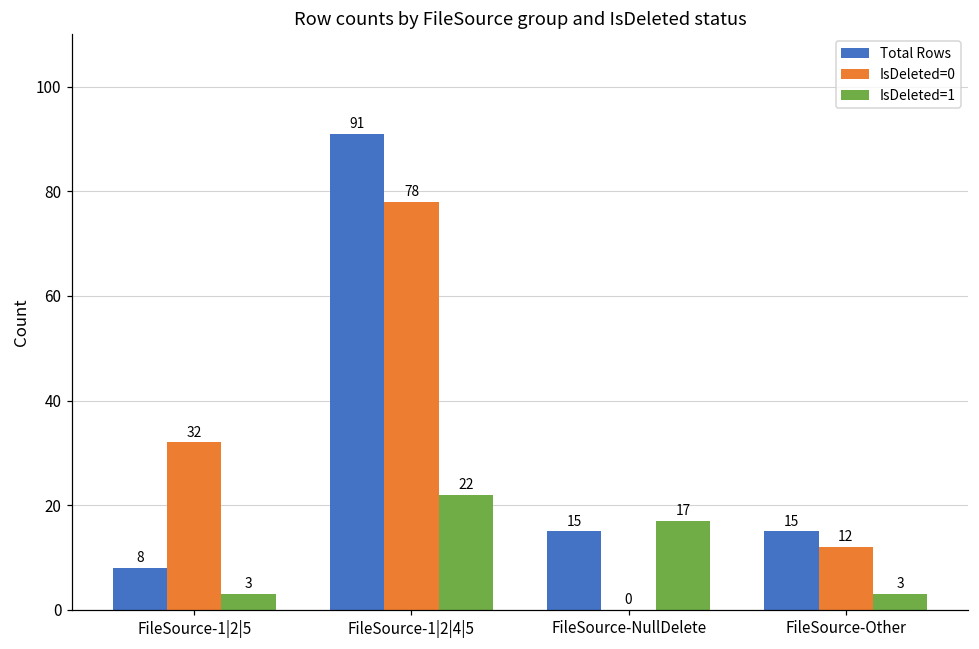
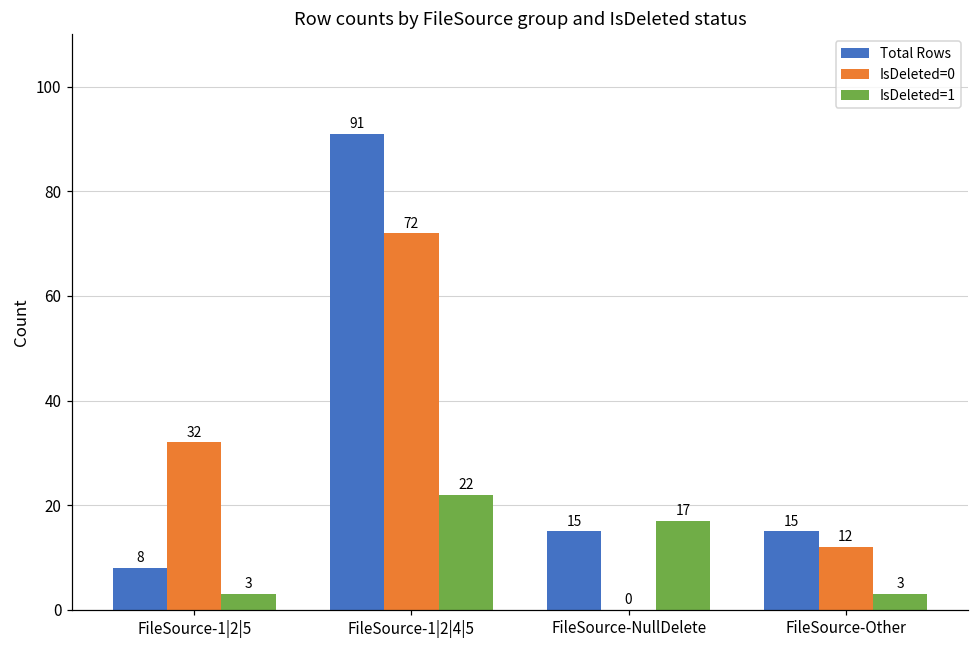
IsDeleted=0, FileSource-1|2|4|5: 78 -> 72
